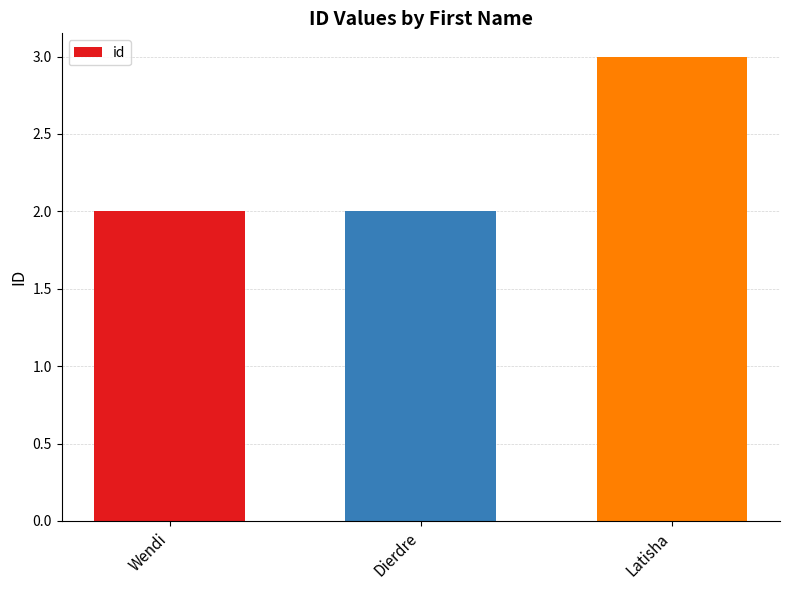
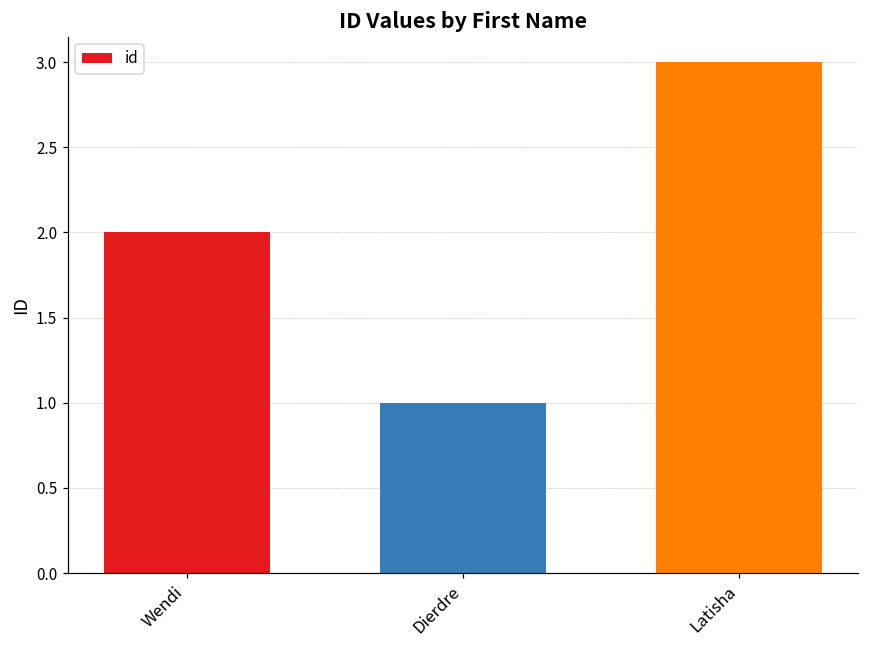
Dierdre: 2 -> 1
